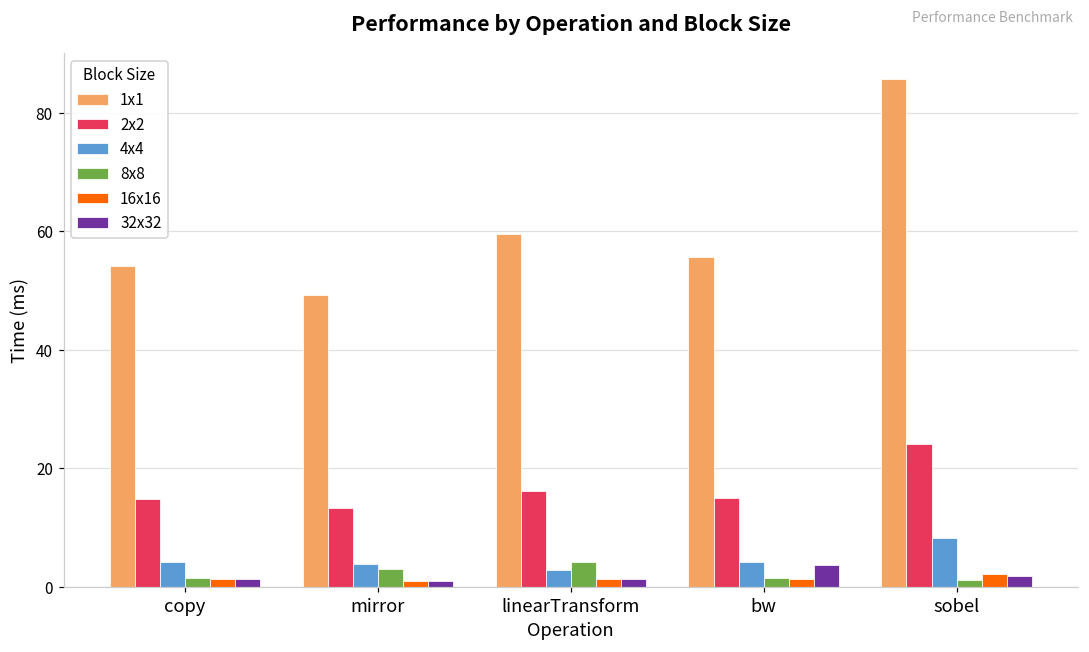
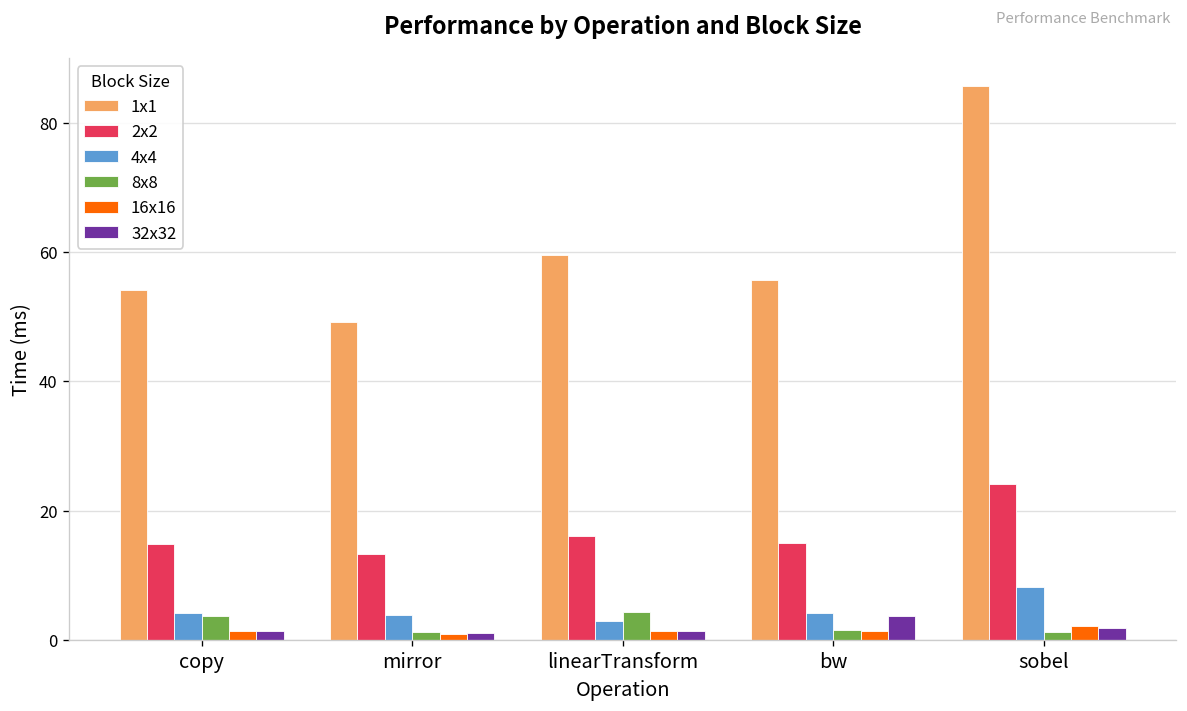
8x8, copy: 2 -> 4
8x8, mirror: 3 -> 1
